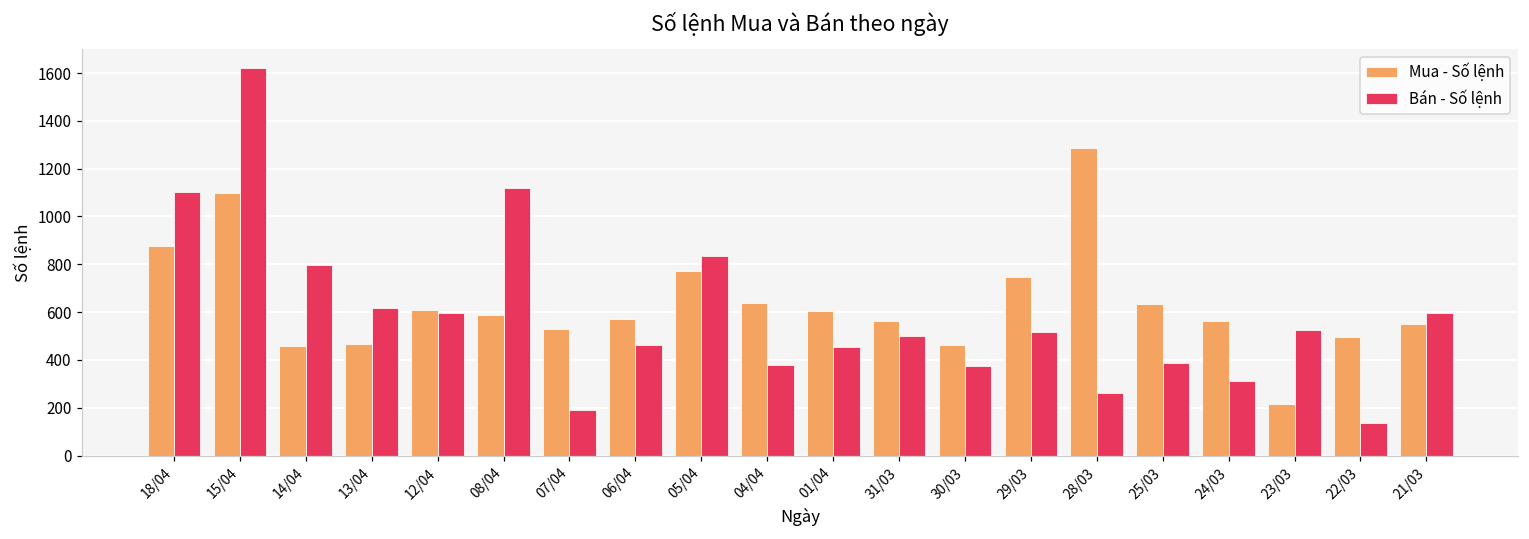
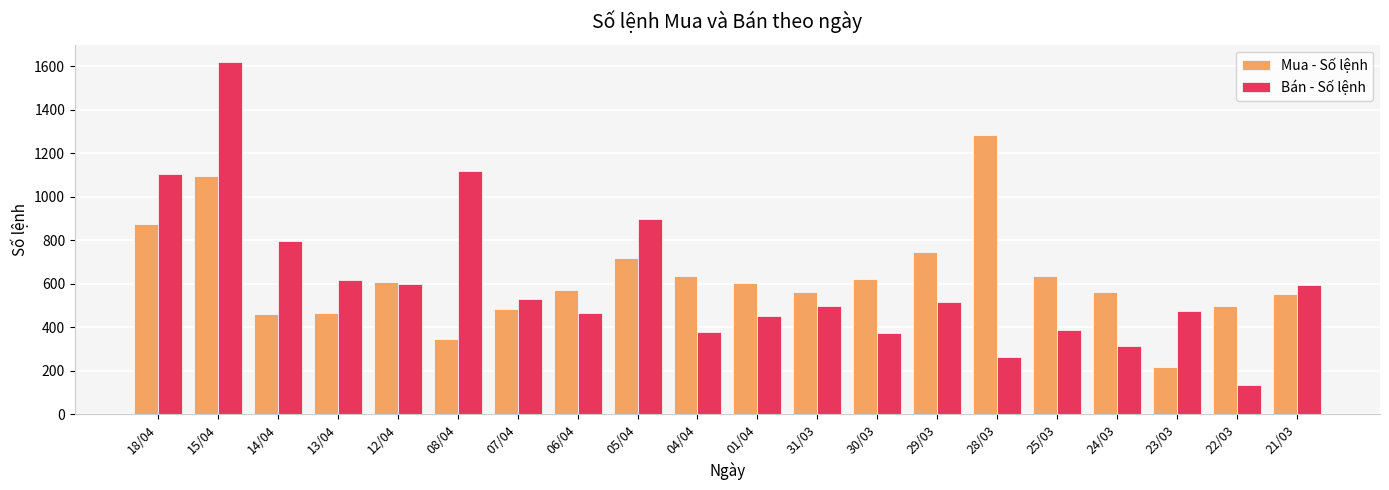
Mua - Số lệnh, 08/04: 590 -> 350
Mua - Số lệnh, 07/04: 530 -> 490
Bán - Số lệnh, 07/04: 190 -> 530
Mua - Số lệnh, 05/04: 770 -> 720
Bán - Số lệnh, 05/04: 830 -> 900
Mua - Số lệnh, 30/03: 460 -> 620
Bán - Số lệnh, 23/03: 530 -> 480
